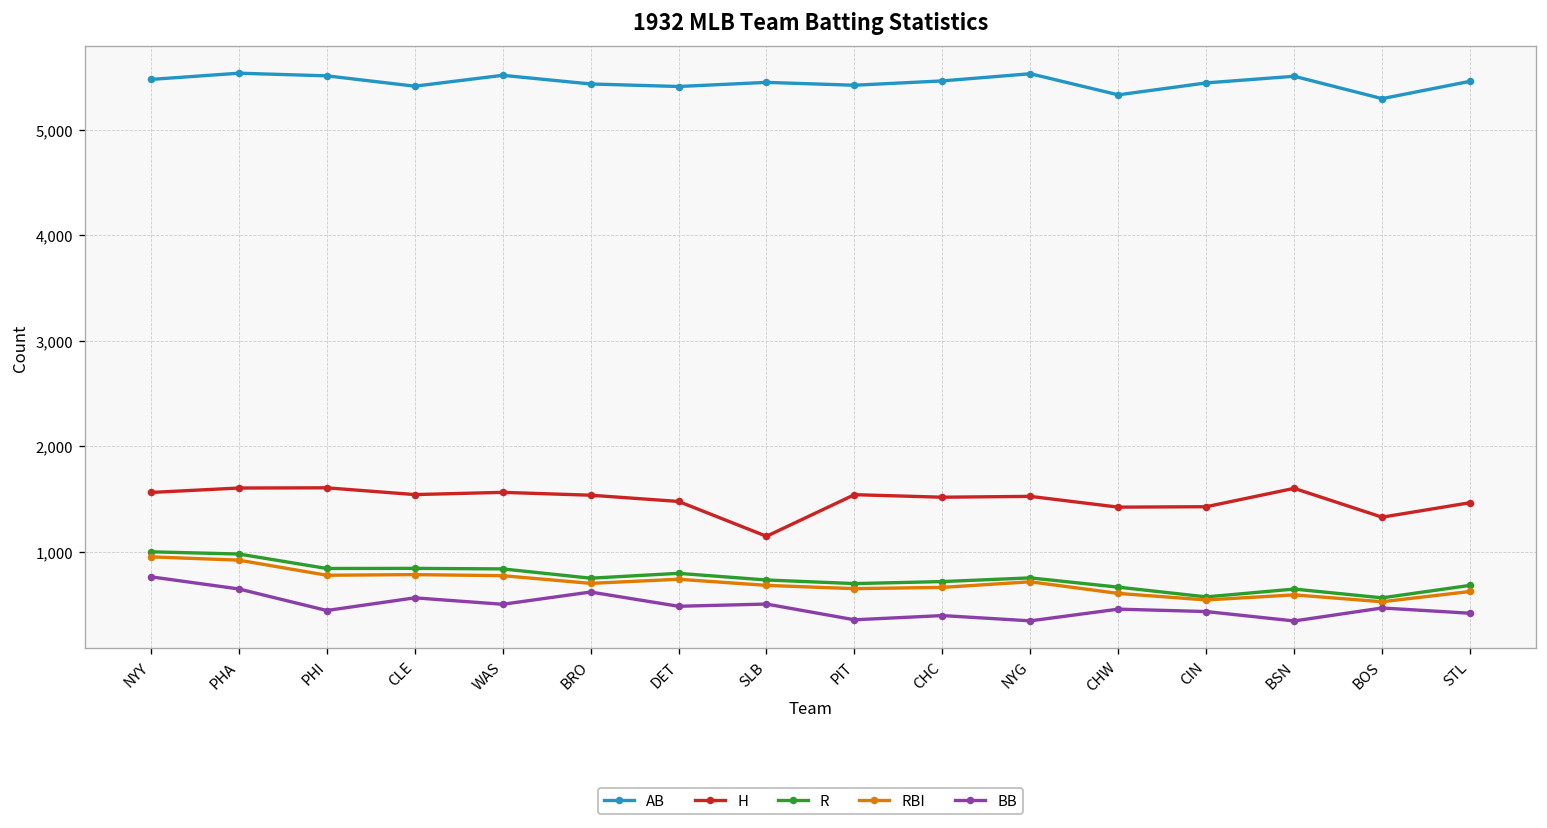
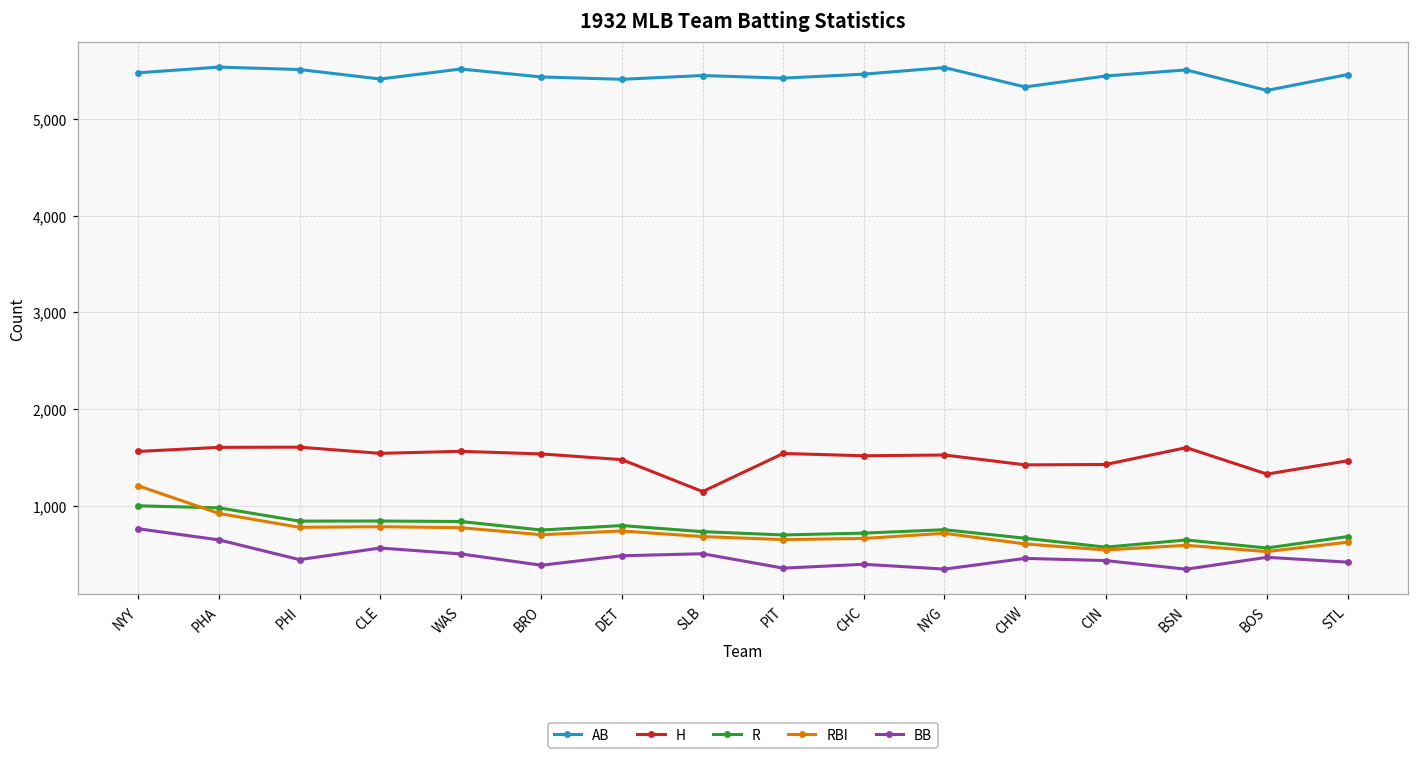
RBI, NYY: 1,000 -> 1,200
BB, BRO: 600 -> 400
